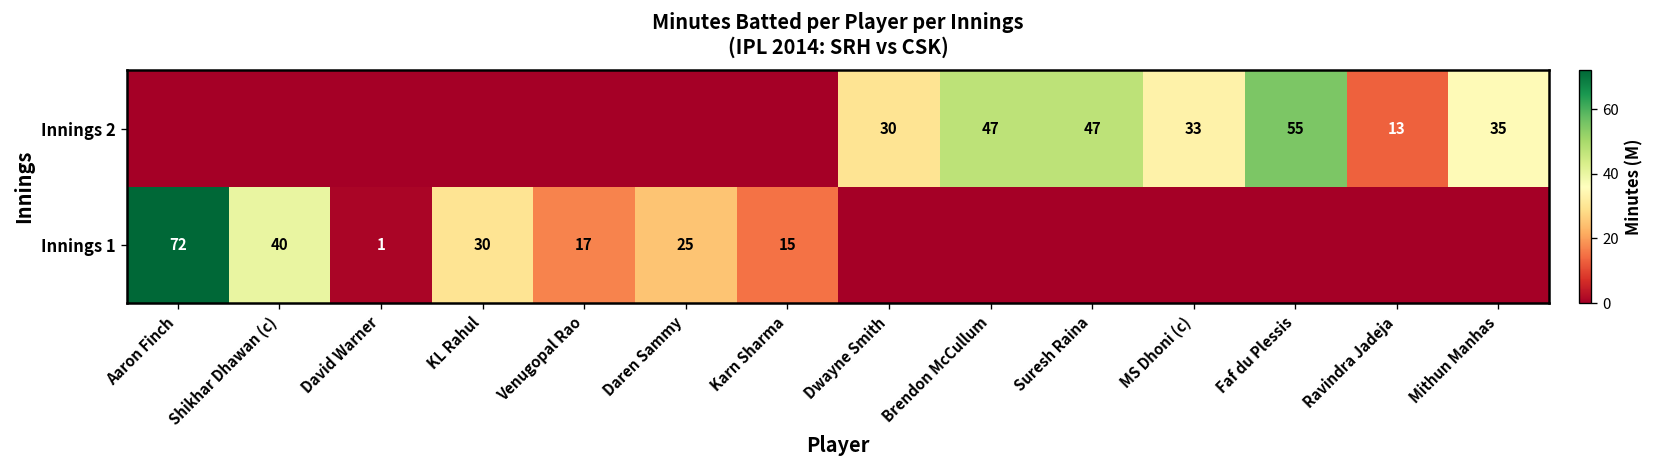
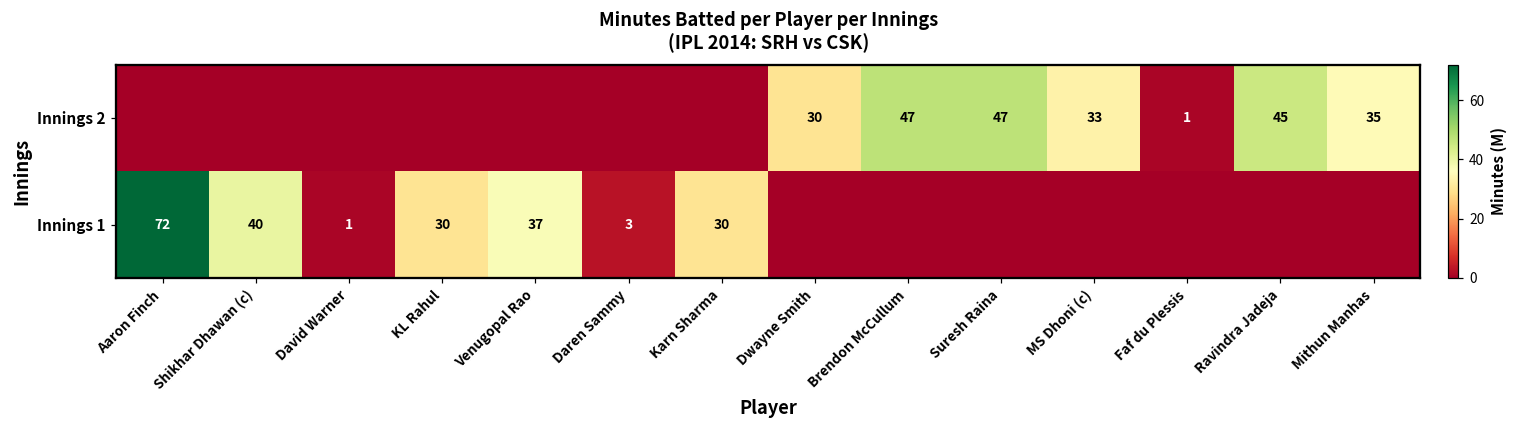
Innings 2, Faf du Plessis: 55 -> 1
Innings 2, Ravindra Jadeja: 13 -> 45
Innings 1, Venugopal Rao: 17 -> 37
Innings 1, Daren Sammy: 25 -> 3
Innings 1, Karn Sharma: 15 -> 30
